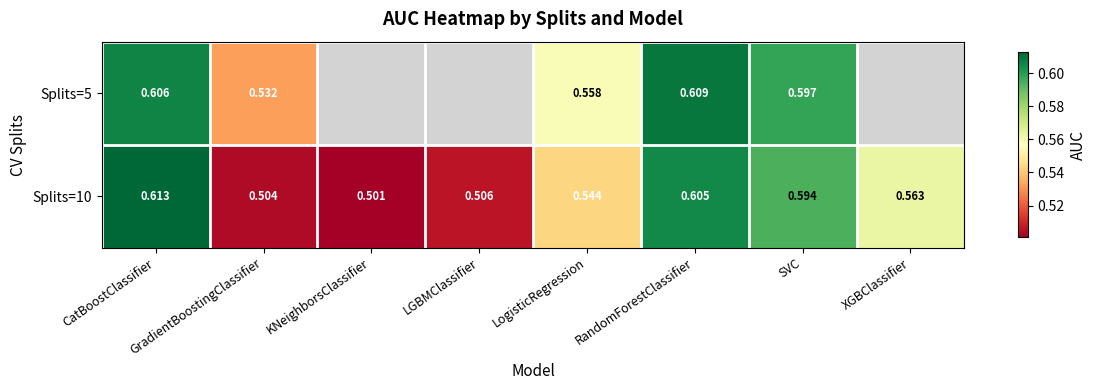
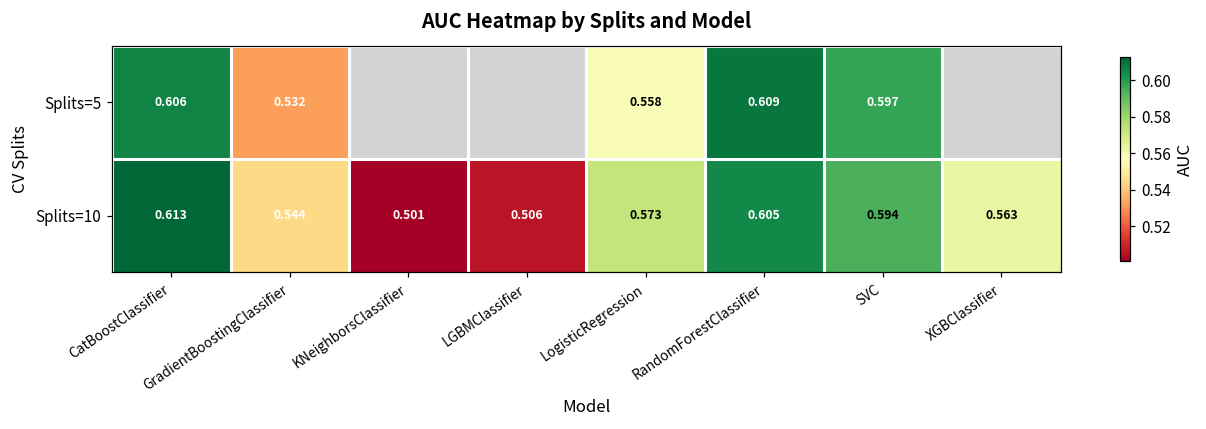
Splits=10, GradientBoostingClassifier: 0.504 -> 0.544
Splits=10, LogisticRegression: 0.544 -> 0.573
